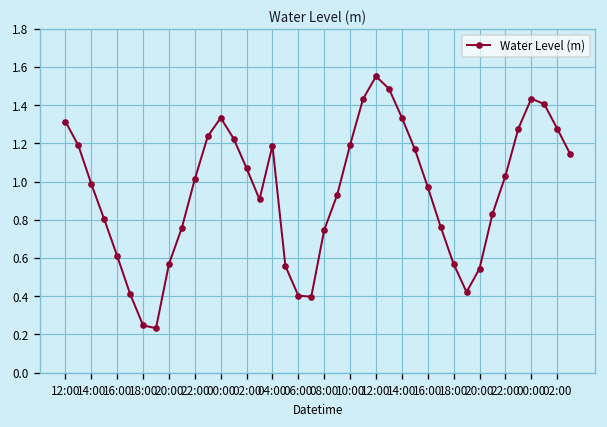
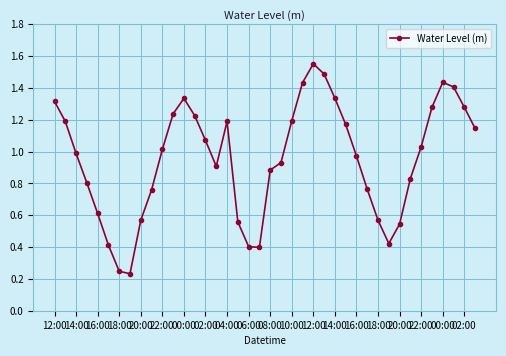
08:00: 0.75 -> 0.88
